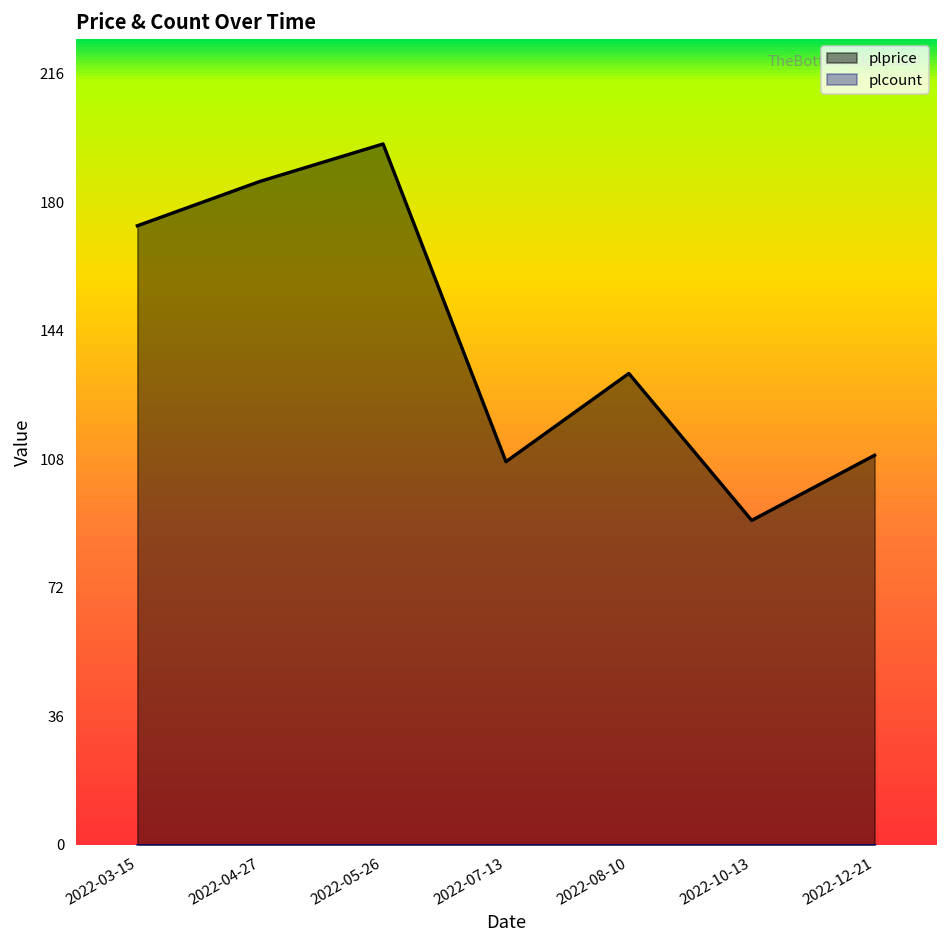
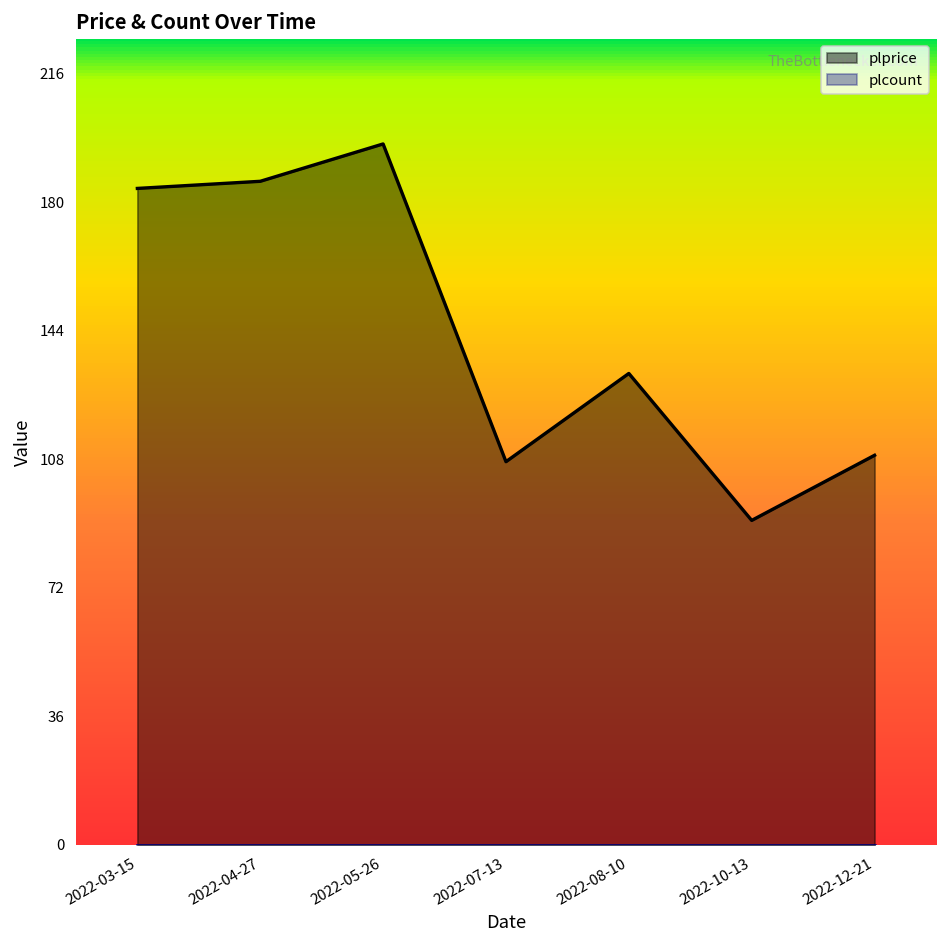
plprice, 2022-03-15: 174 -> 185
